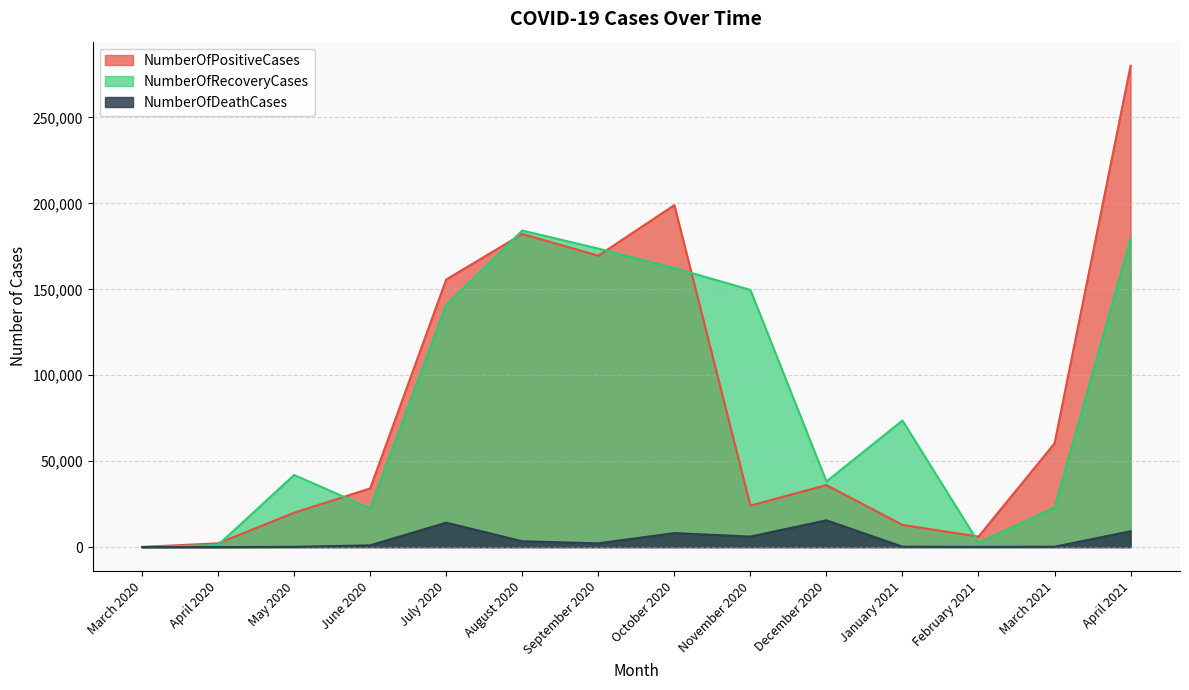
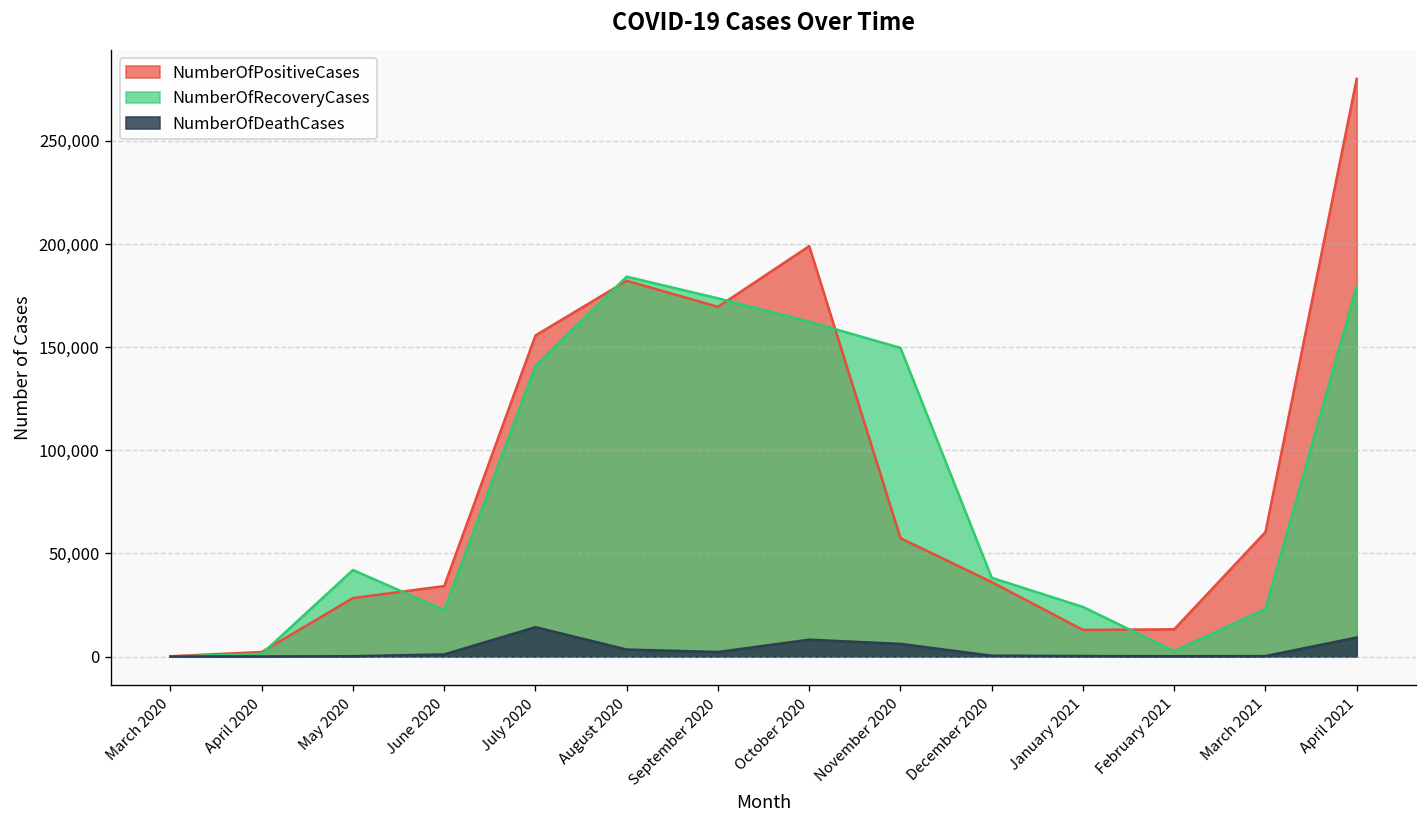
NumberOfPositiveCases, May 2020: 20,000 -> 28,000
NumberOfPositiveCases, November 2020: 24,000 -> 57,000
NumberOfDeathCases, December 2020: 16,000 -> 0
NumberOfRecoveryCases, January 2021: 74,000 -> 24,000
NumberOfPositiveCases, February 2021: 6,000 -> 13,000
